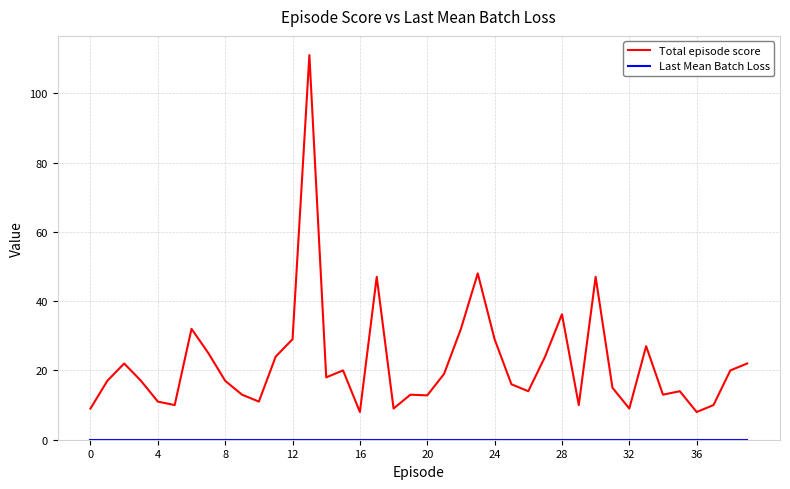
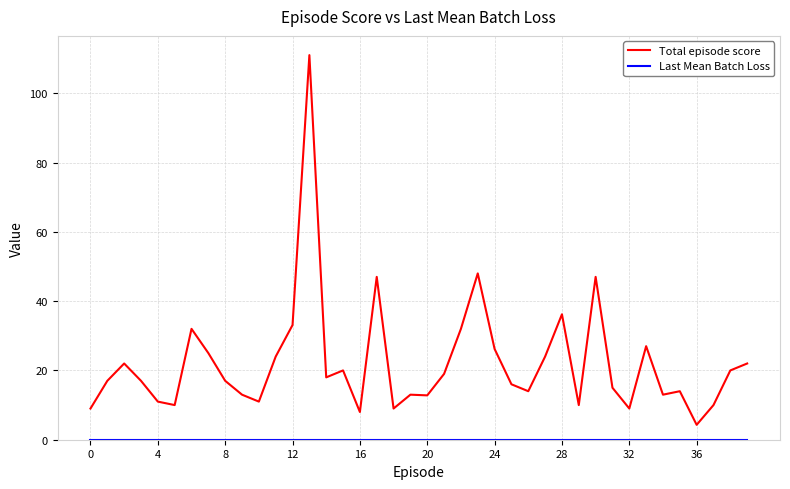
Total episode score, 12: 29 -> 33
Total episode score, 24: 29 -> 26
Total episode score, 36: 8 -> 4
